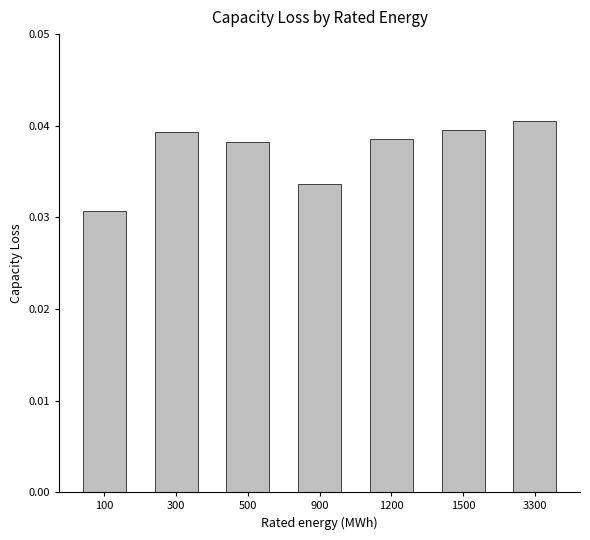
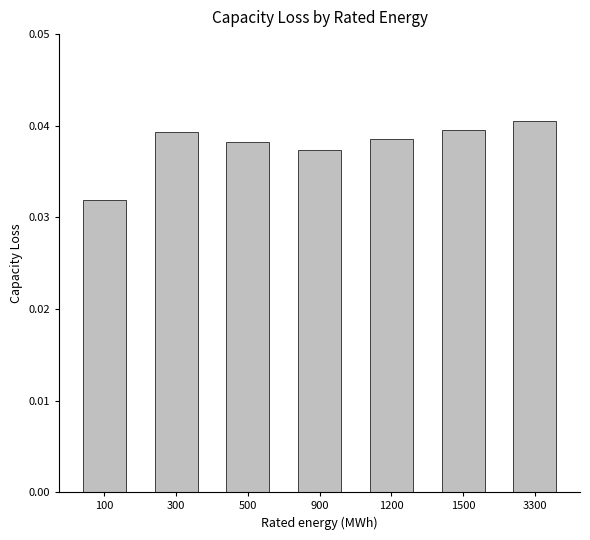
100: 0.031 -> 0.032
900: 0.034 -> 0.037
